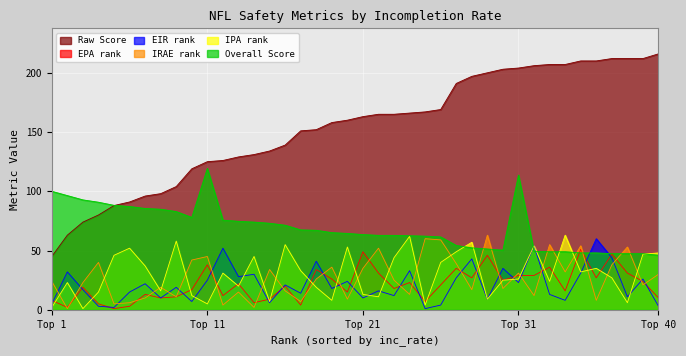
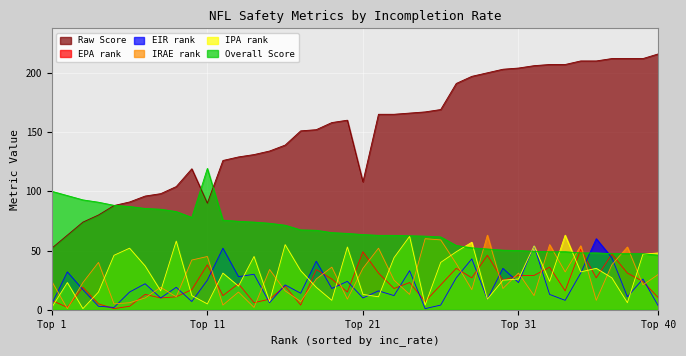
Raw Score, Top 1: 45 -> 52
Raw Score, Top 11: 125 -> 90
Raw Score, Top 21: 163 -> 108
Overall Score, Top 31: 114 -> 50
